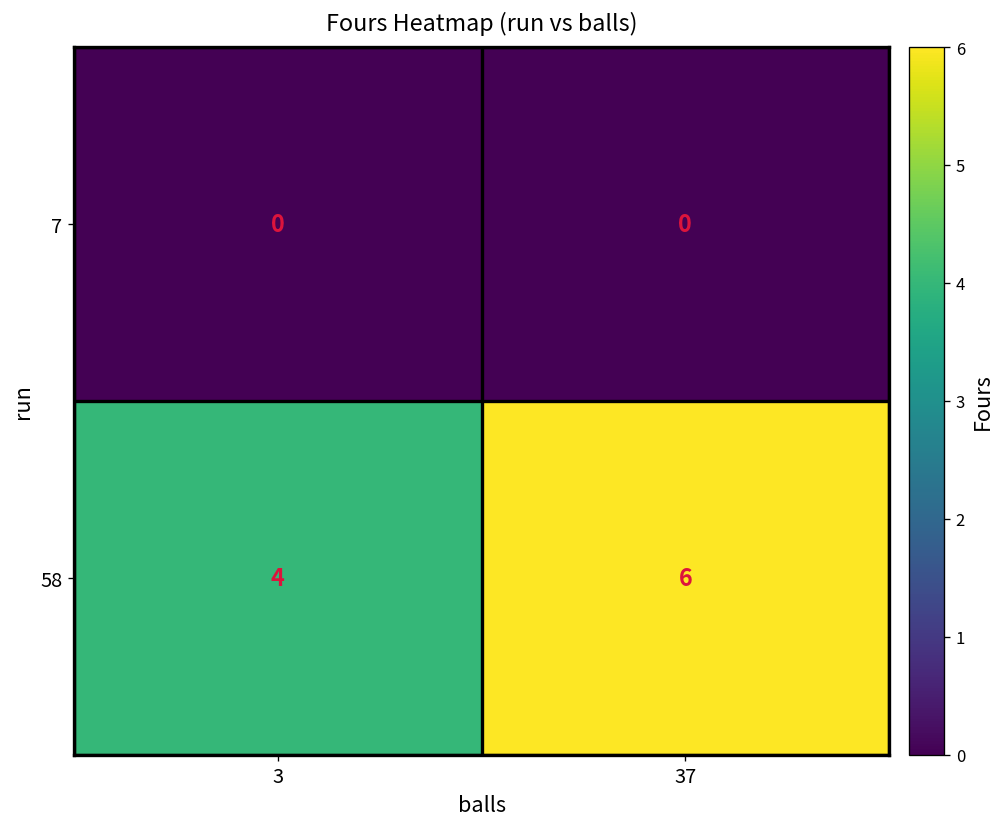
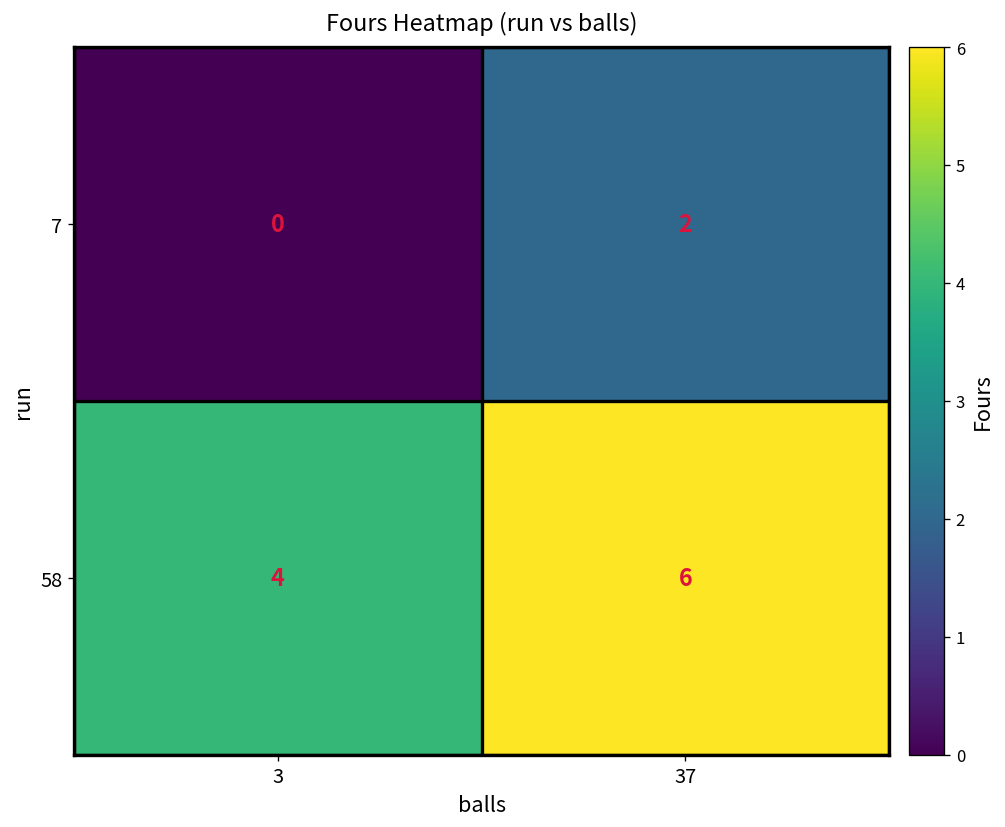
7, 37: 0 -> 2
